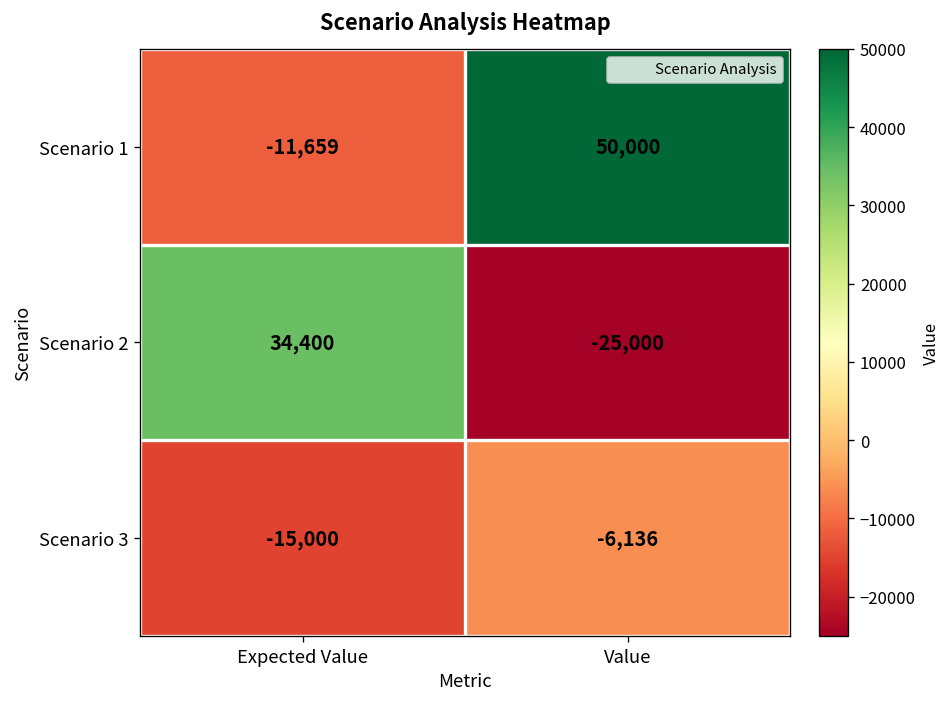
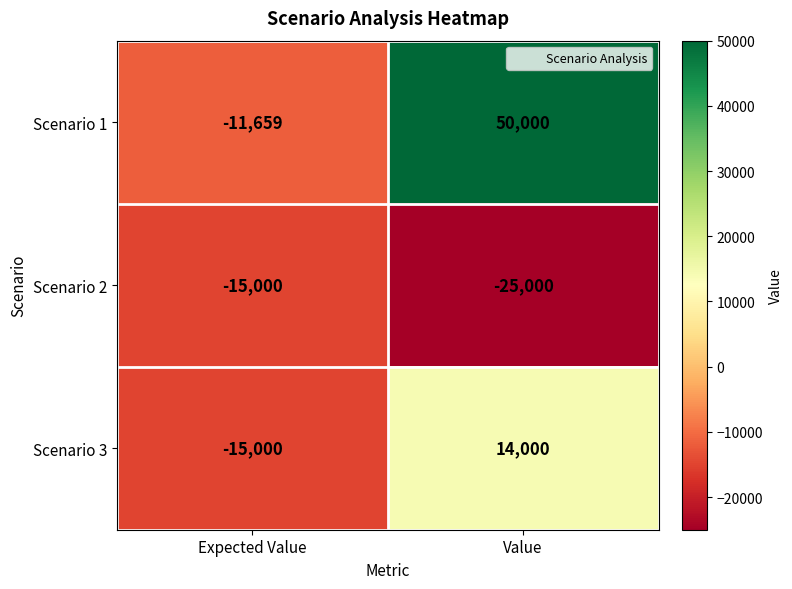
Scenario 2, Expected Value: 34,400 -> -15,000
Scenario 3, Value: -6,136 -> 14,000
